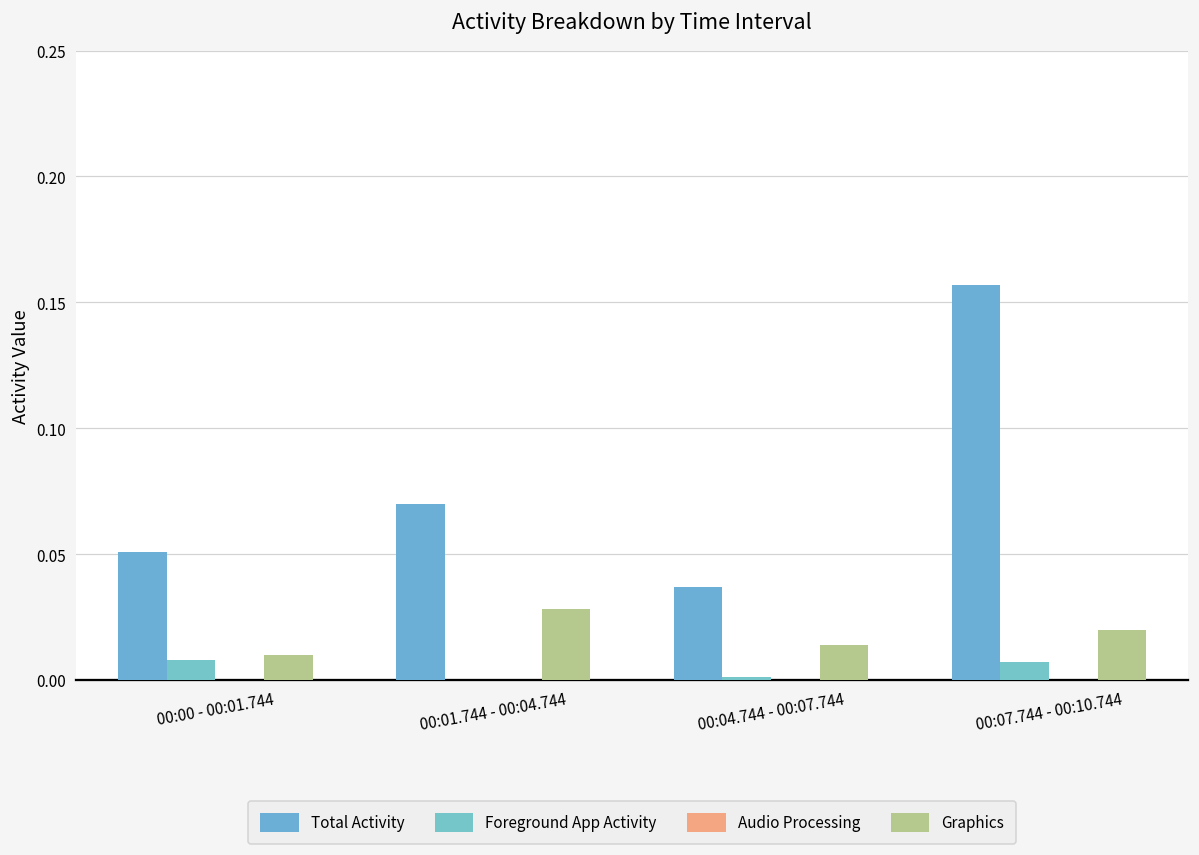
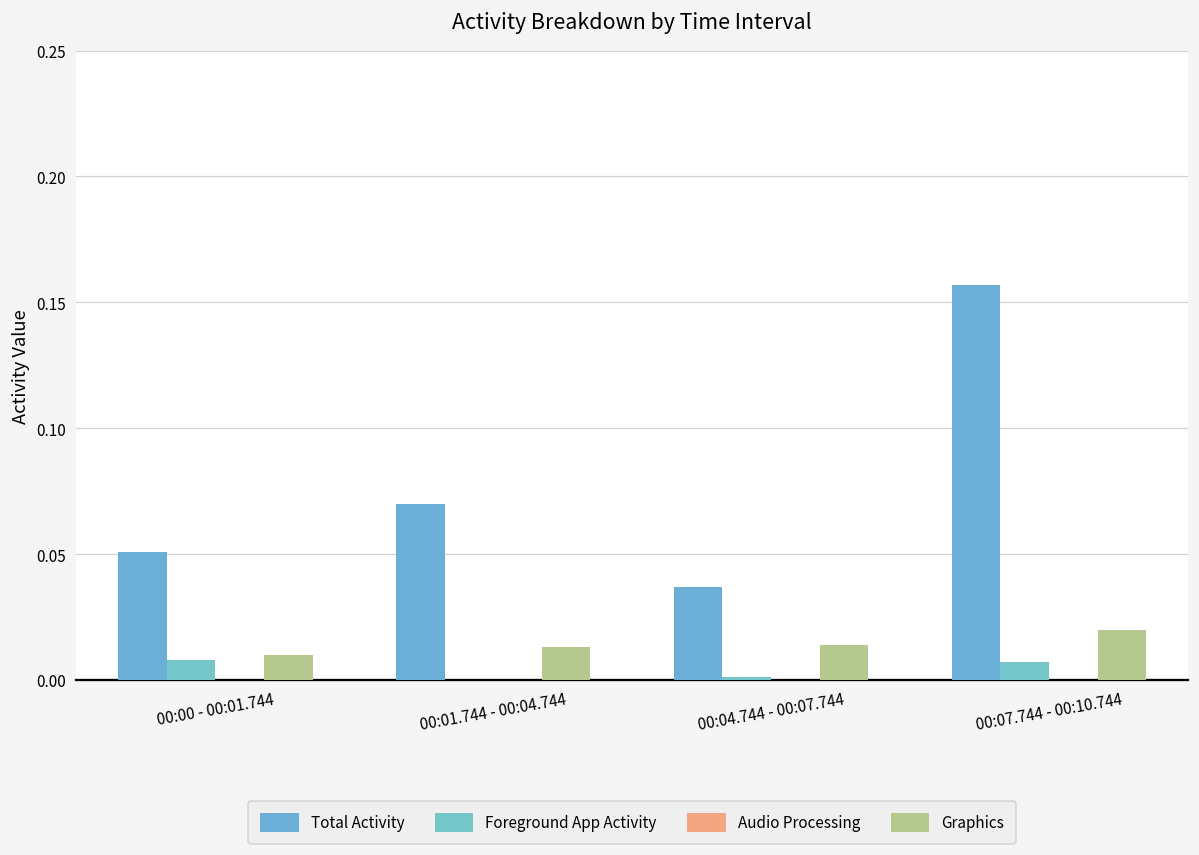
Graphics, 00:01.744 - 00:04.744: 0.028 -> 0.013
